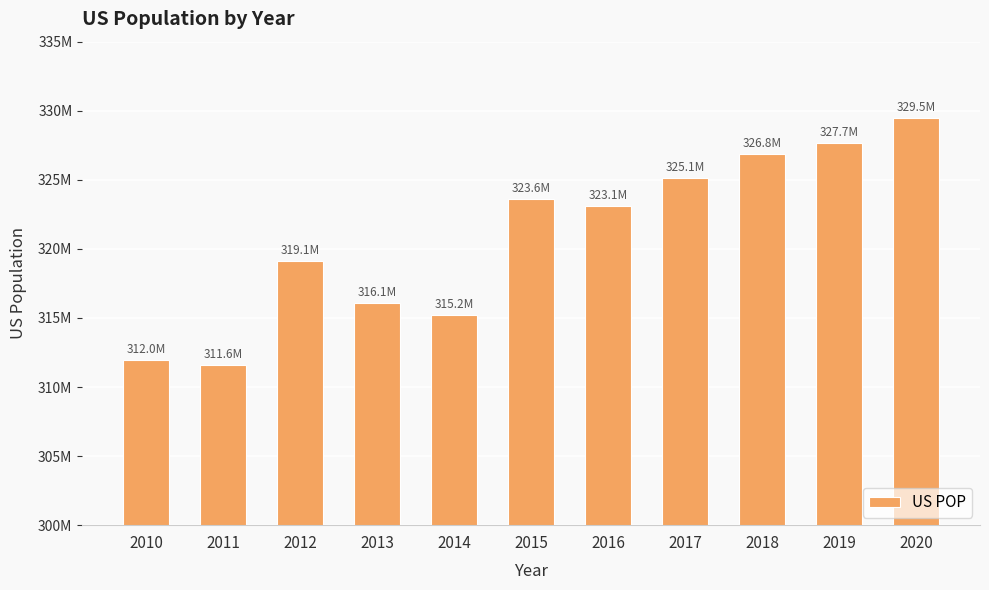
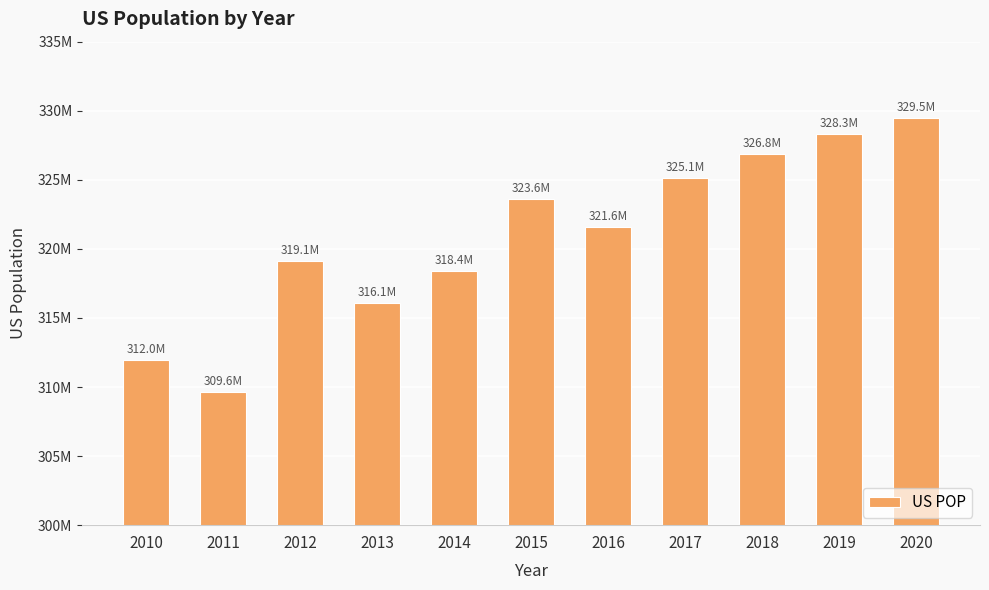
2011: 311.6M -> 309.6M
2014: 315.2M -> 318.4M
2016: 323.1M -> 321.6M
2019: 327.7M -> 328.3M
